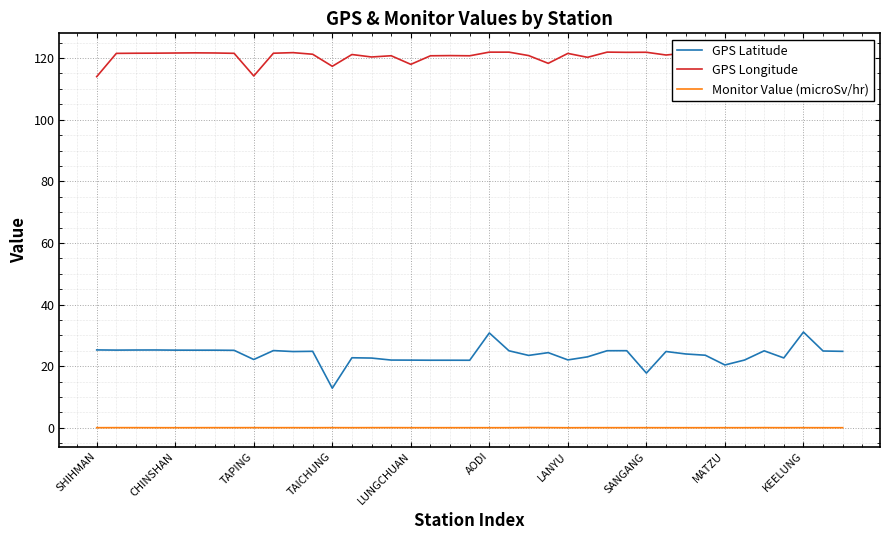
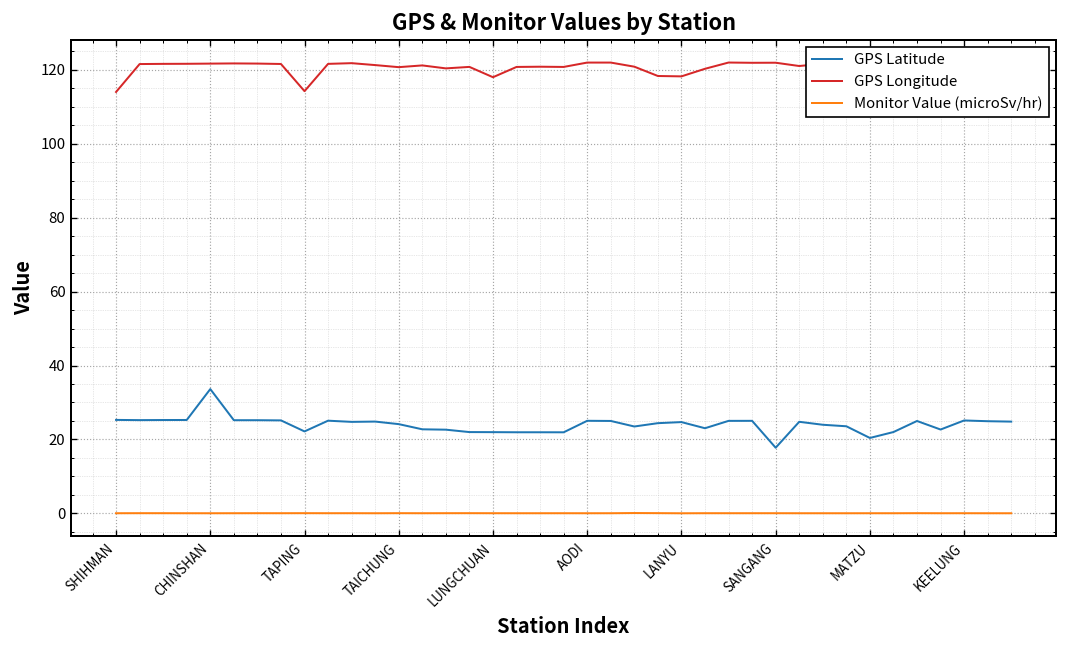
GPS Latitude, CHINSHAN: 25 -> 34
GPS Latitude, TAICHUNG: 13 -> 24
GPS Longitude, TAICHUNG: 117 -> 121
GPS Latitude, AODI: 31 -> 25
GPS Latitude, LANYU: 22 -> 25
GPS Longitude, LANYU: 122 -> 118
GPS Latitude, KEELUNG: 31 -> 25
